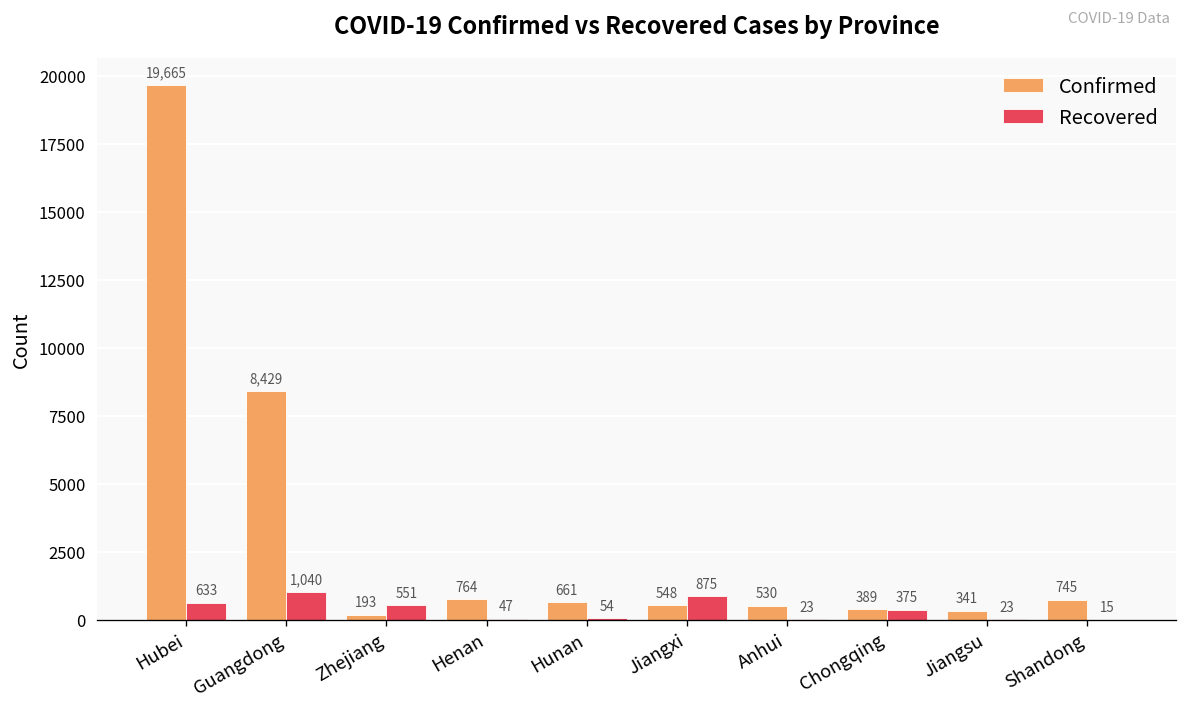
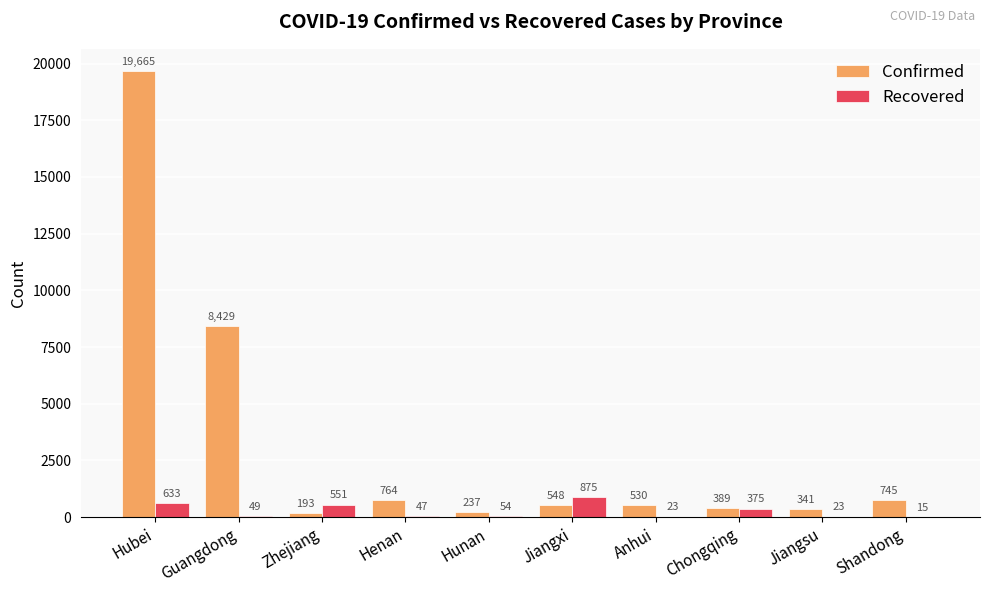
Recovered, Guangdong: 1,040 -> 49
Confirmed, Hunan: 661 -> 237
